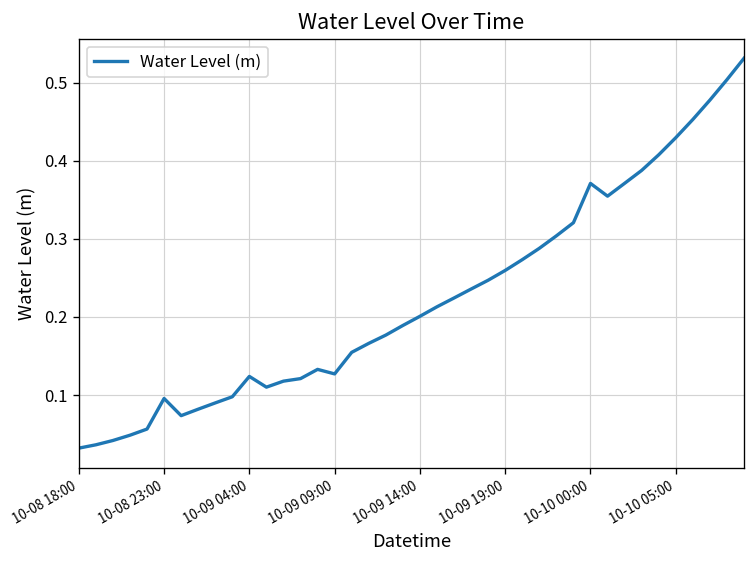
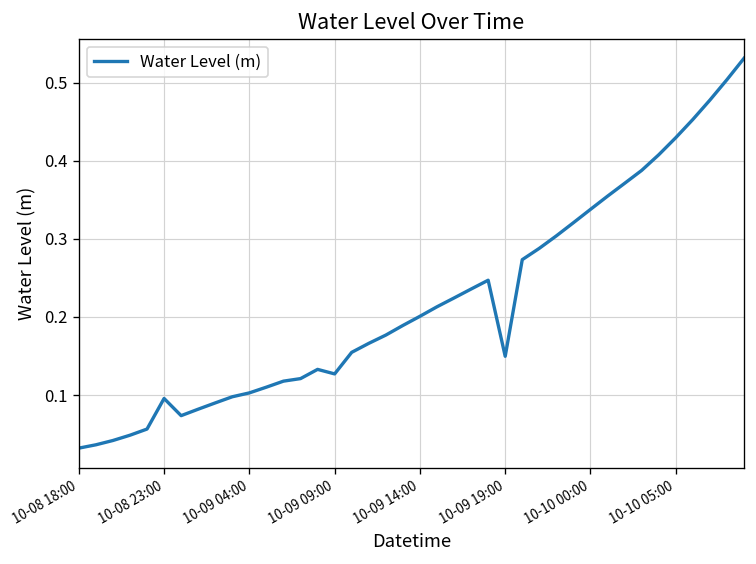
10-09 04:00: 0.12 -> 0.10
10-09 19:00: 0.26 -> 0.15
10-10 00:00: 0.37 -> 0.34
